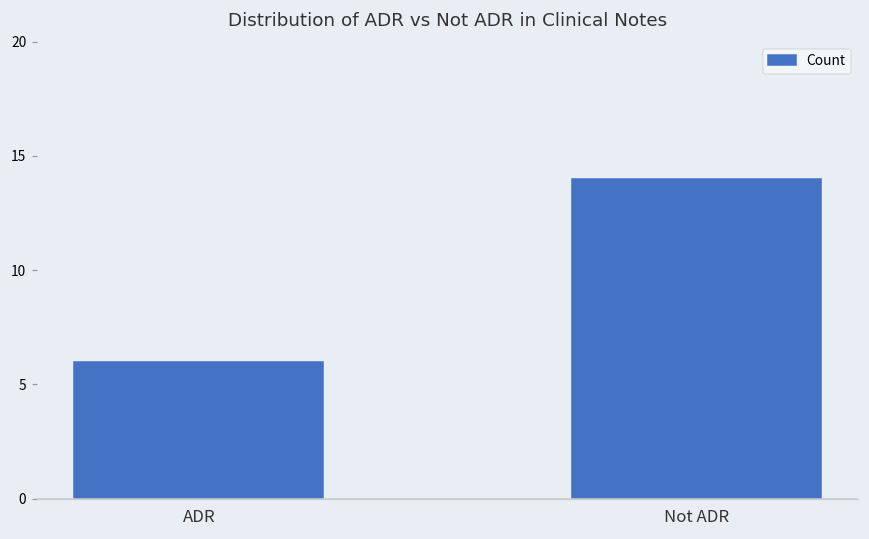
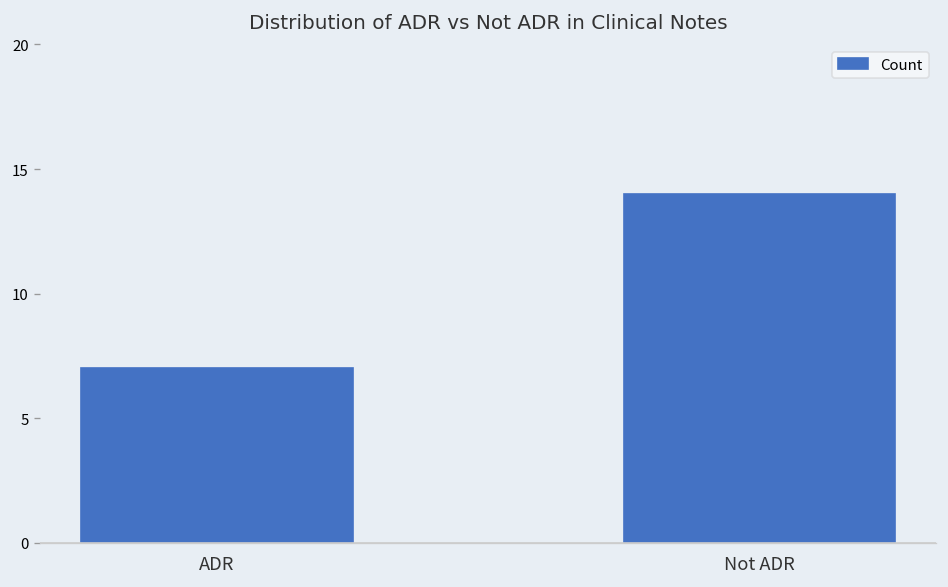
ADR: 6 -> 7
